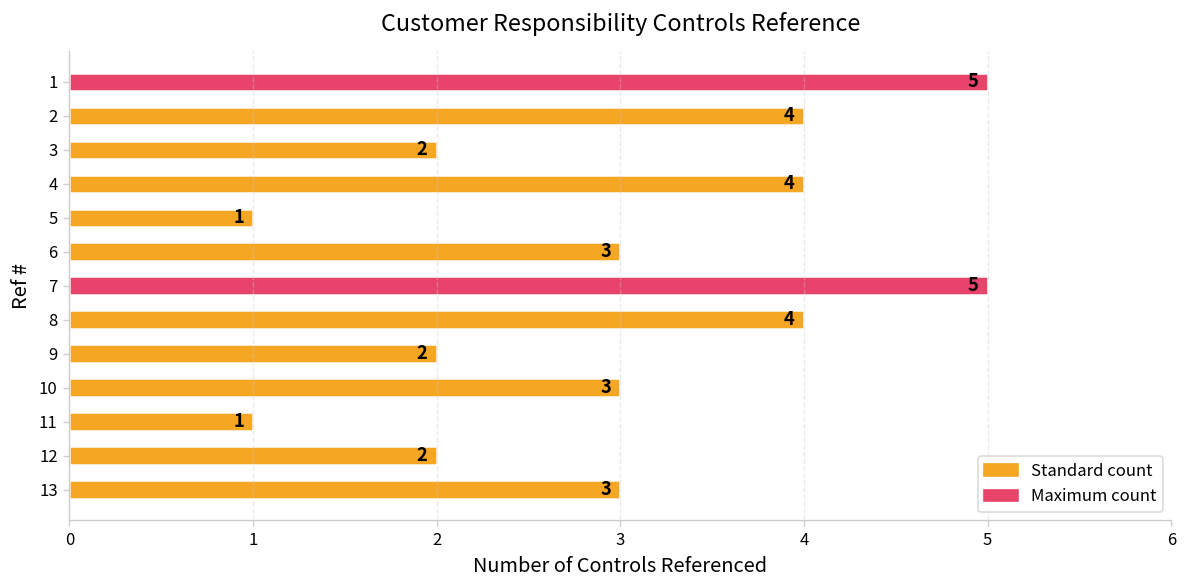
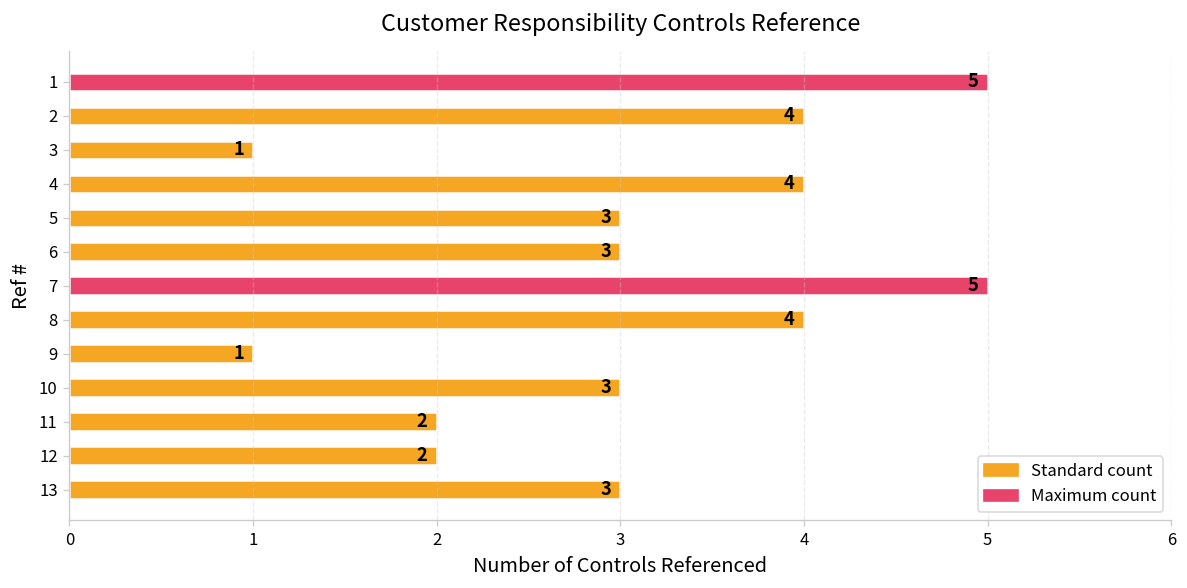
3: 2 -> 1
5: 1 -> 3
9: 2 -> 1
11: 1 -> 2
